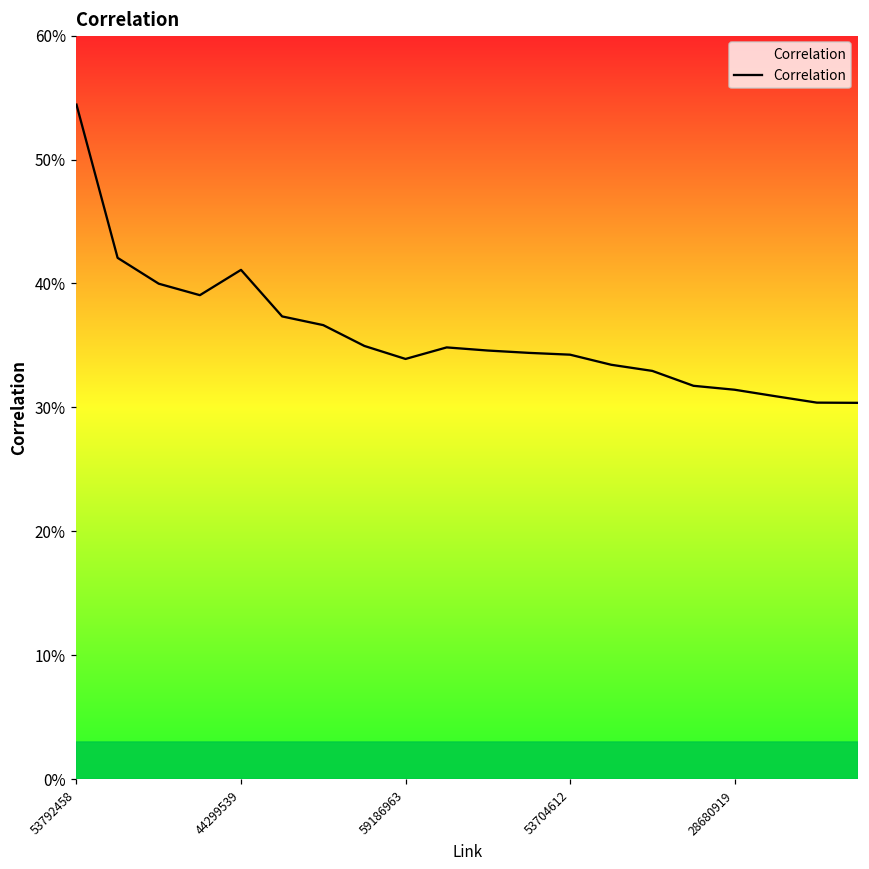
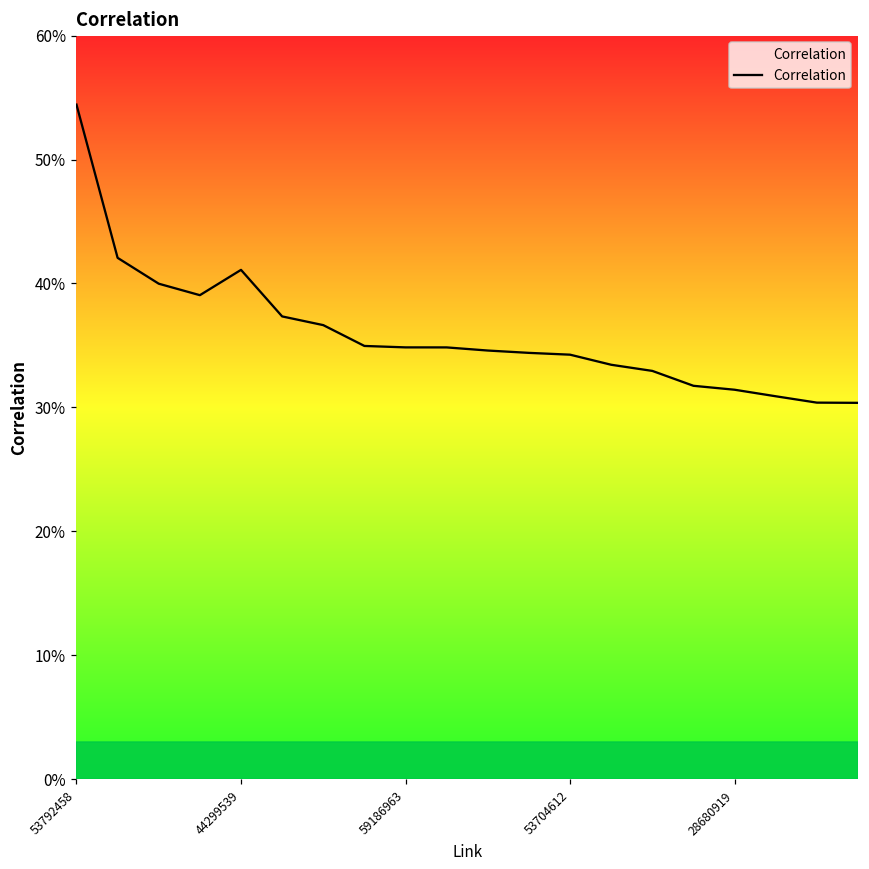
59186963: 33.9% -> 34.8%
